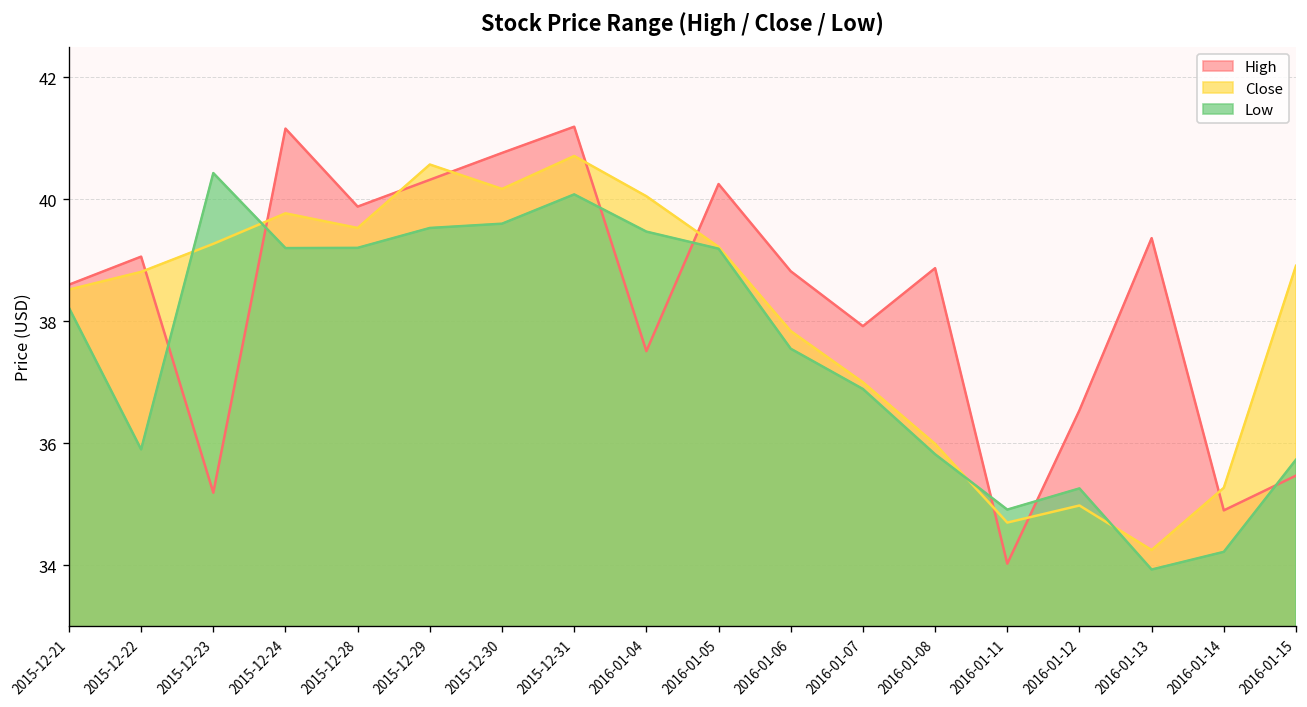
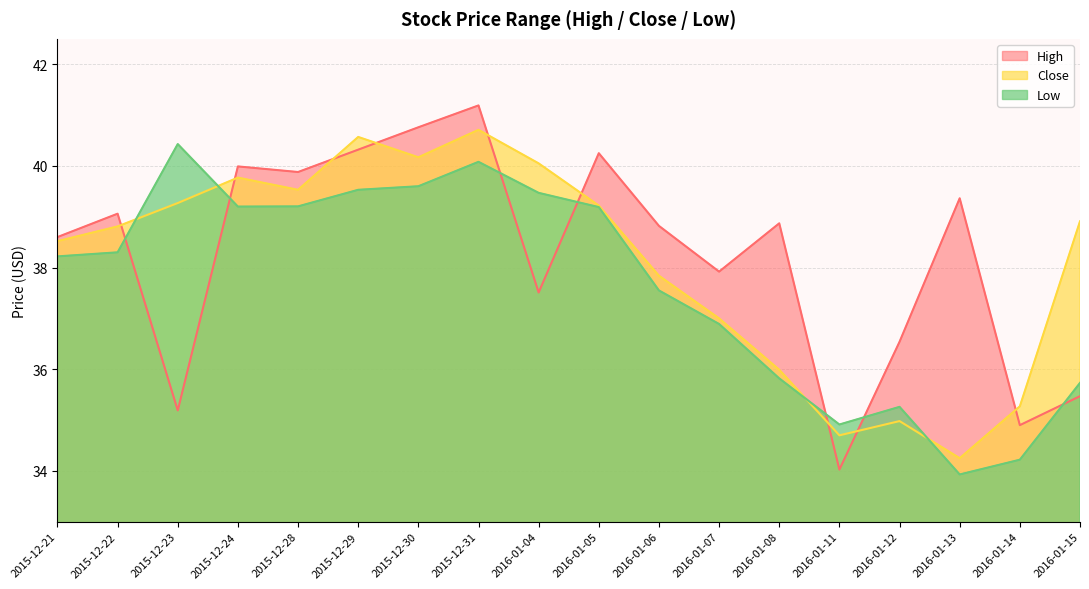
Low, 2015-12-22: 35.9 -> 38.3
High, 2015-12-24: 41.2 -> 40.0
